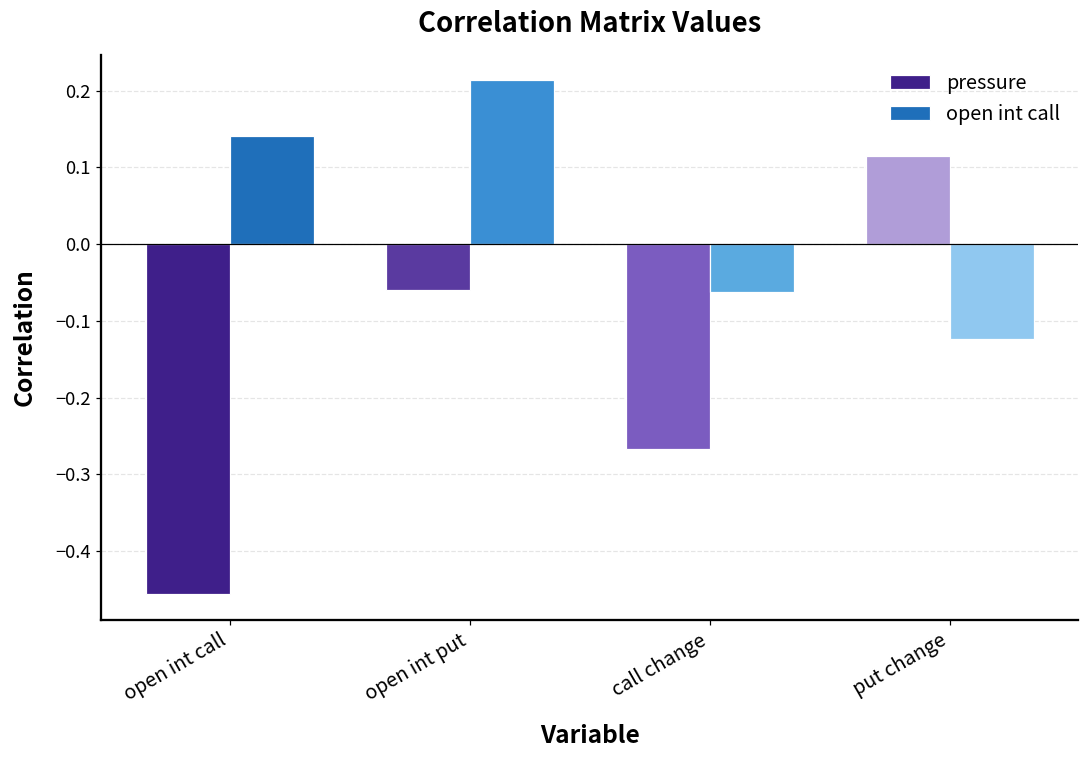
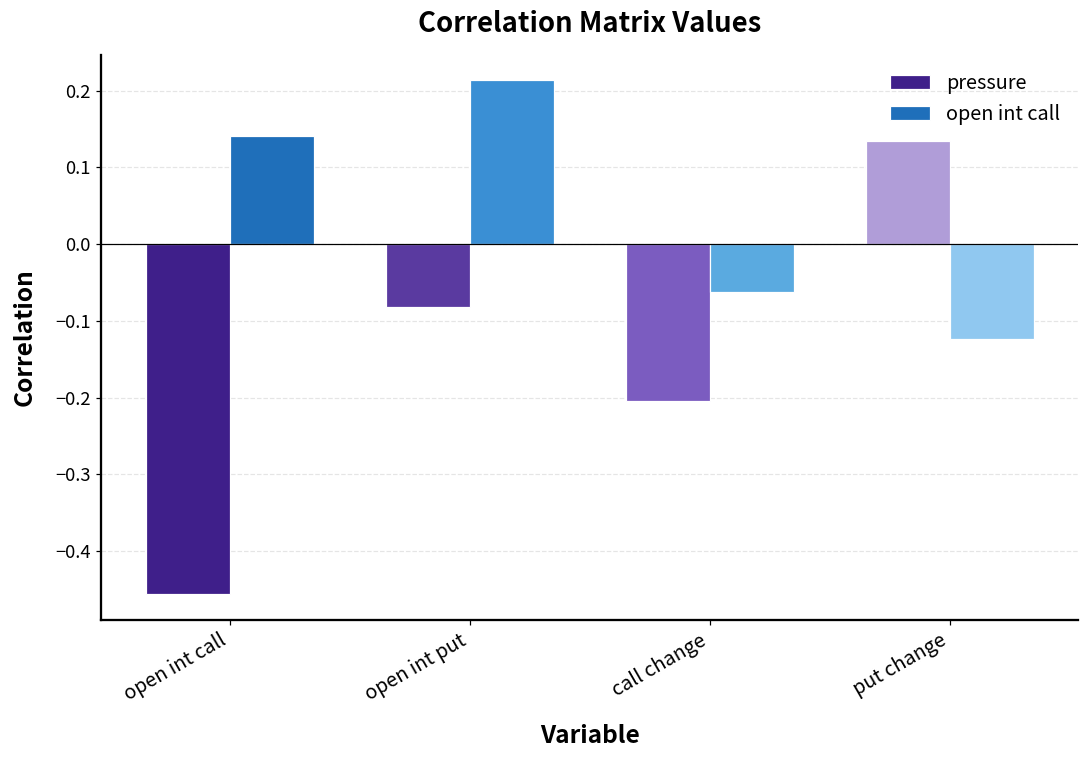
pressure, open int put: -0.06 -> -0.08
pressure, call change: -0.27 -> -0.20
pressure, put change: 0.11 -> 0.13
